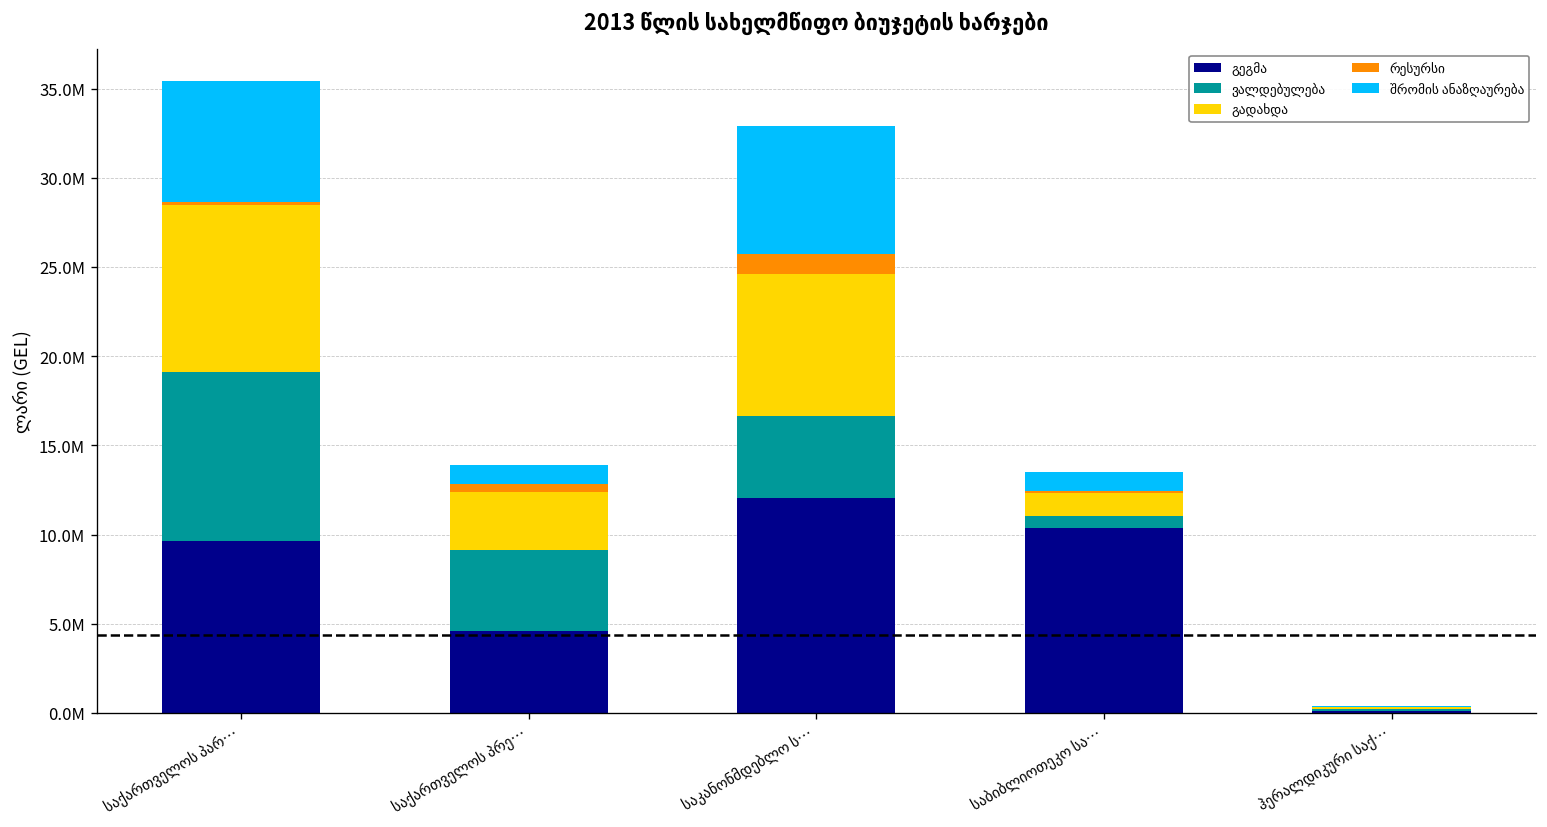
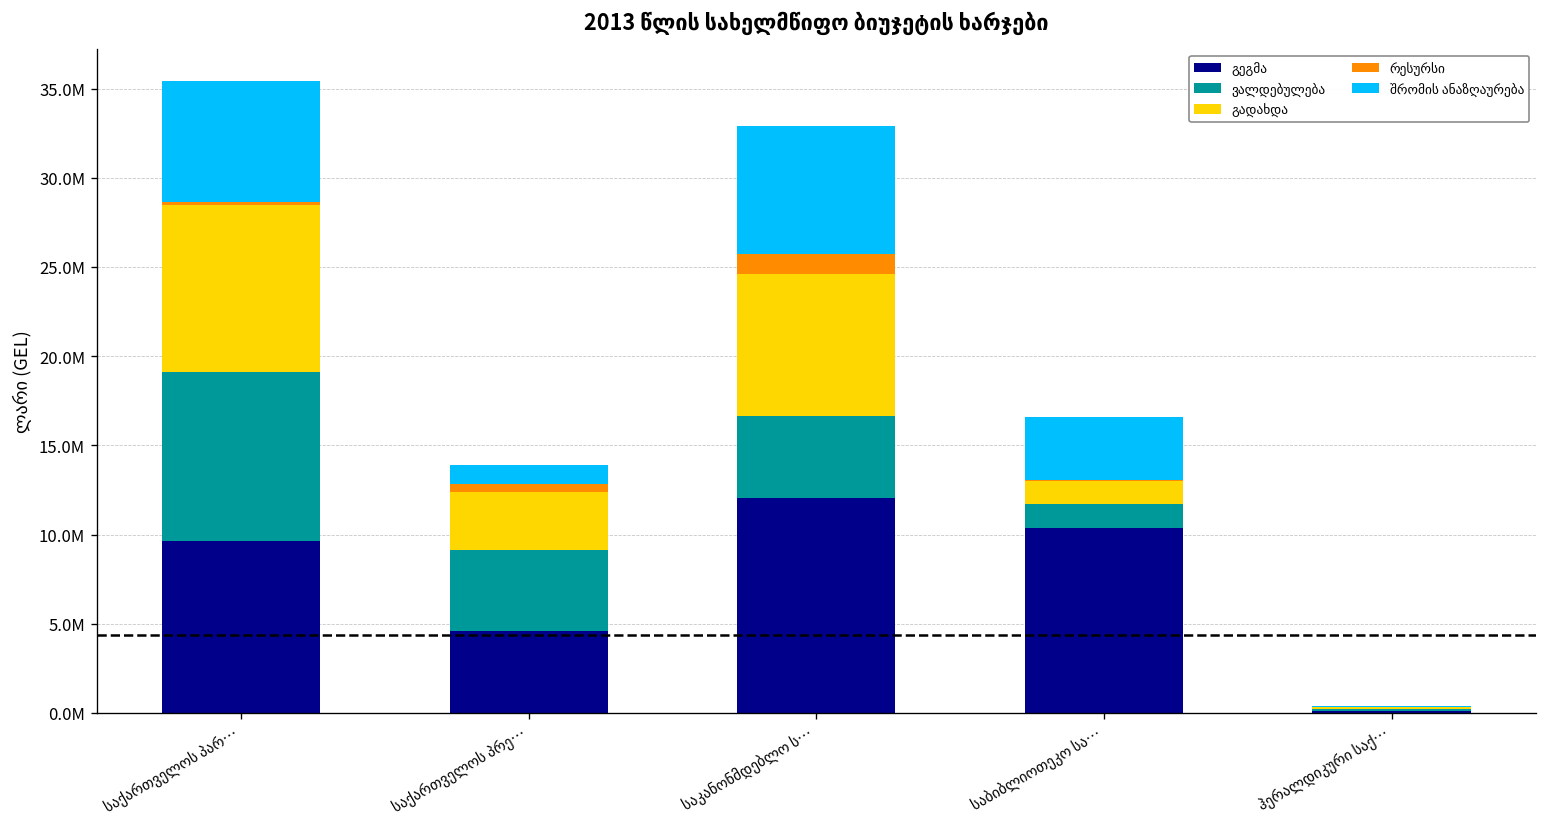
ვალდებულება, საბიბლიოთეკო სა…: 700000 -> 1300000
შრომის ანაზღაურება, საბიბლიოთეკო სა…: 1100000 -> 3500000
